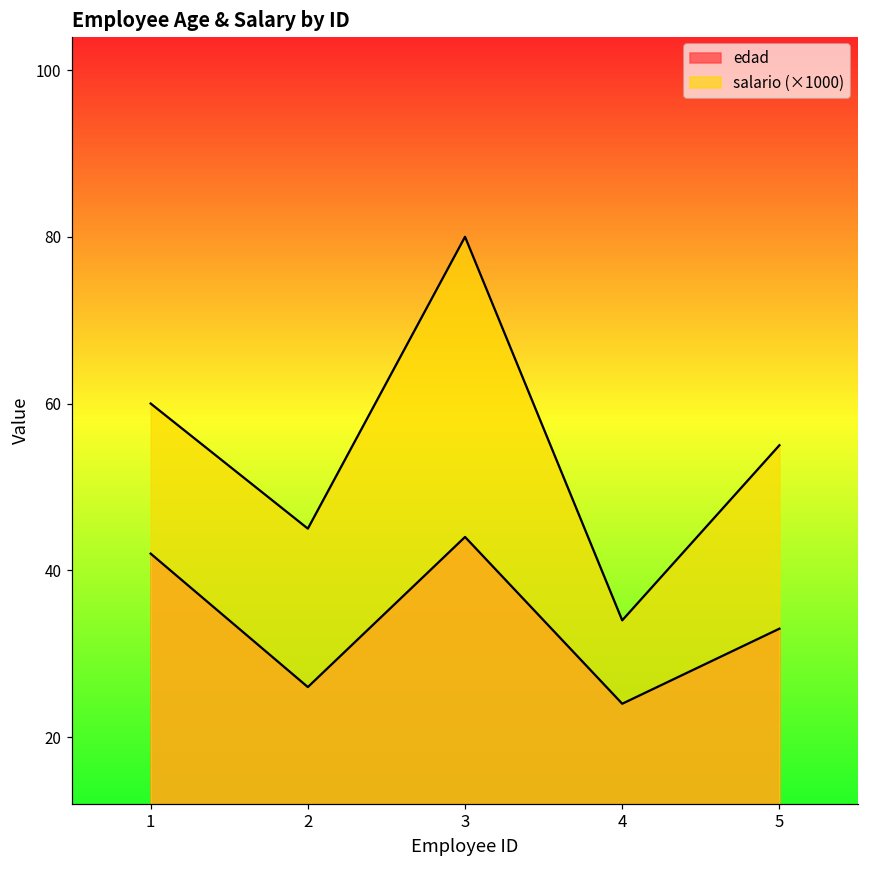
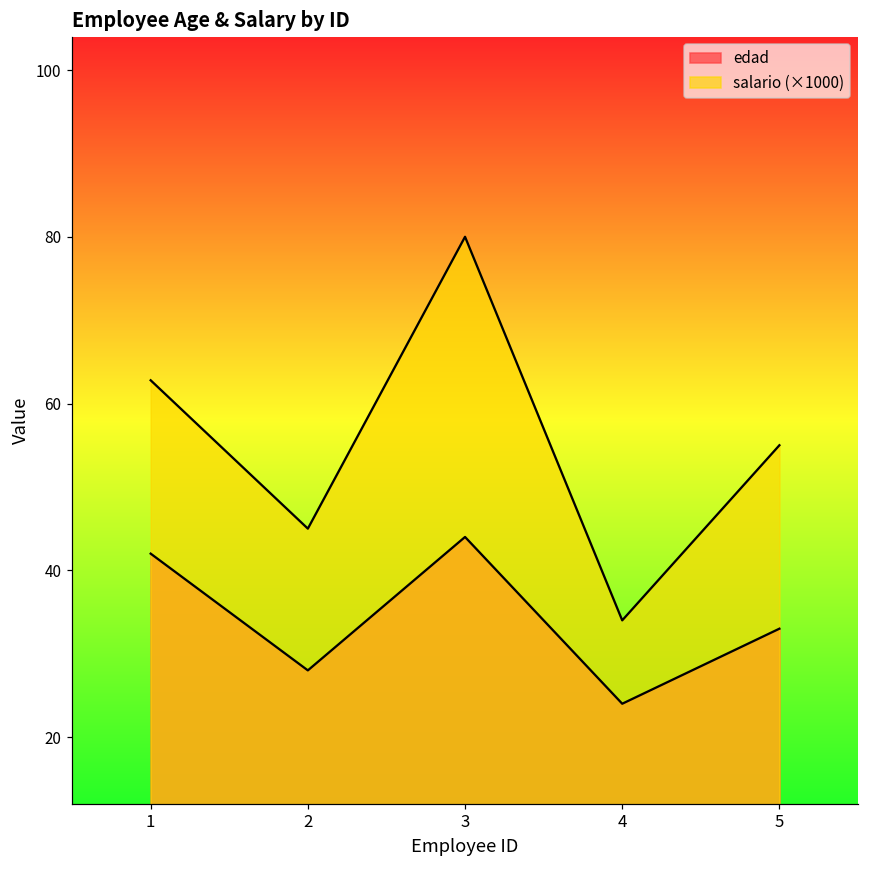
salario (×1000), 1: 60 -> 63
edad, 2: 26 -> 28
